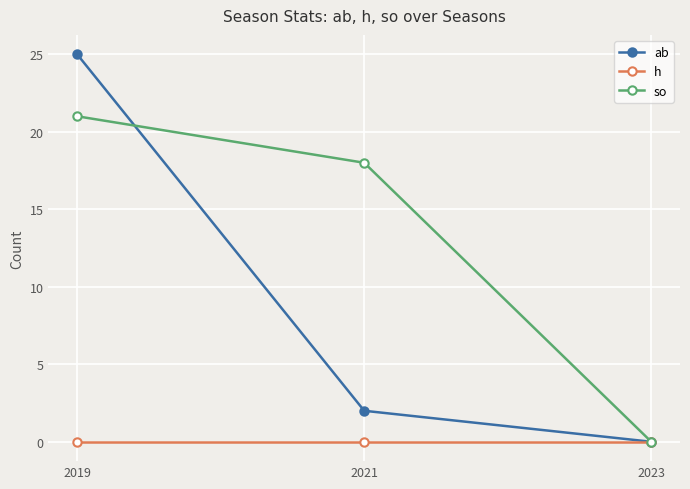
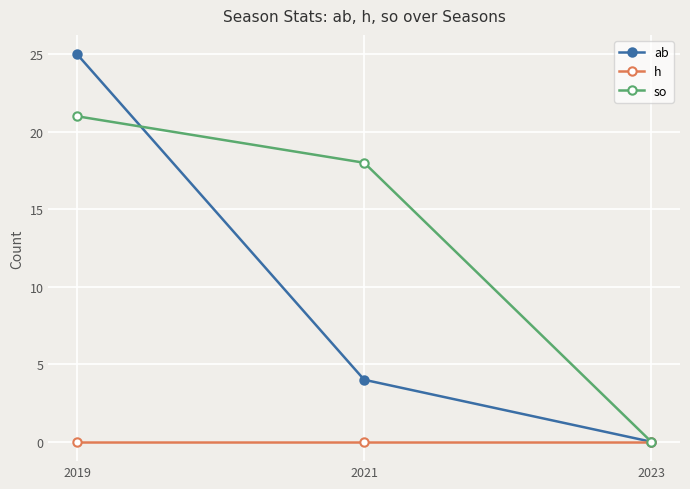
ab, 2021: 2 -> 4
